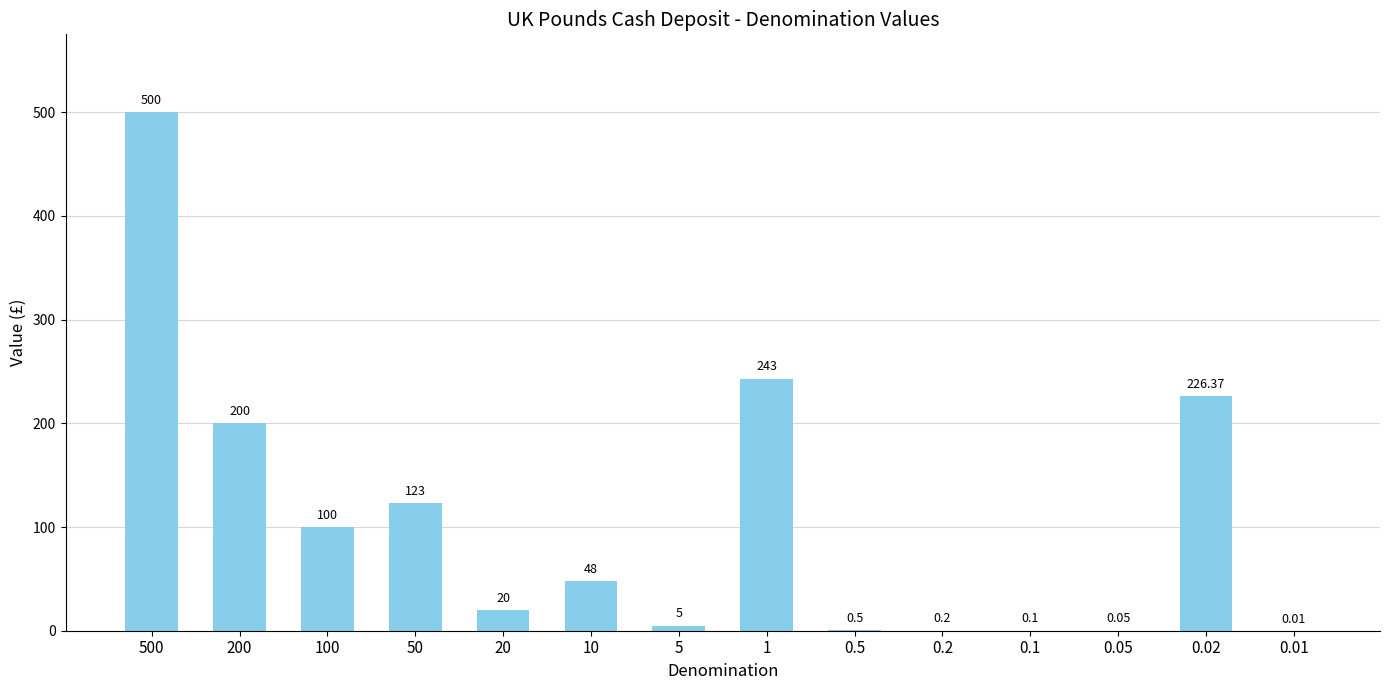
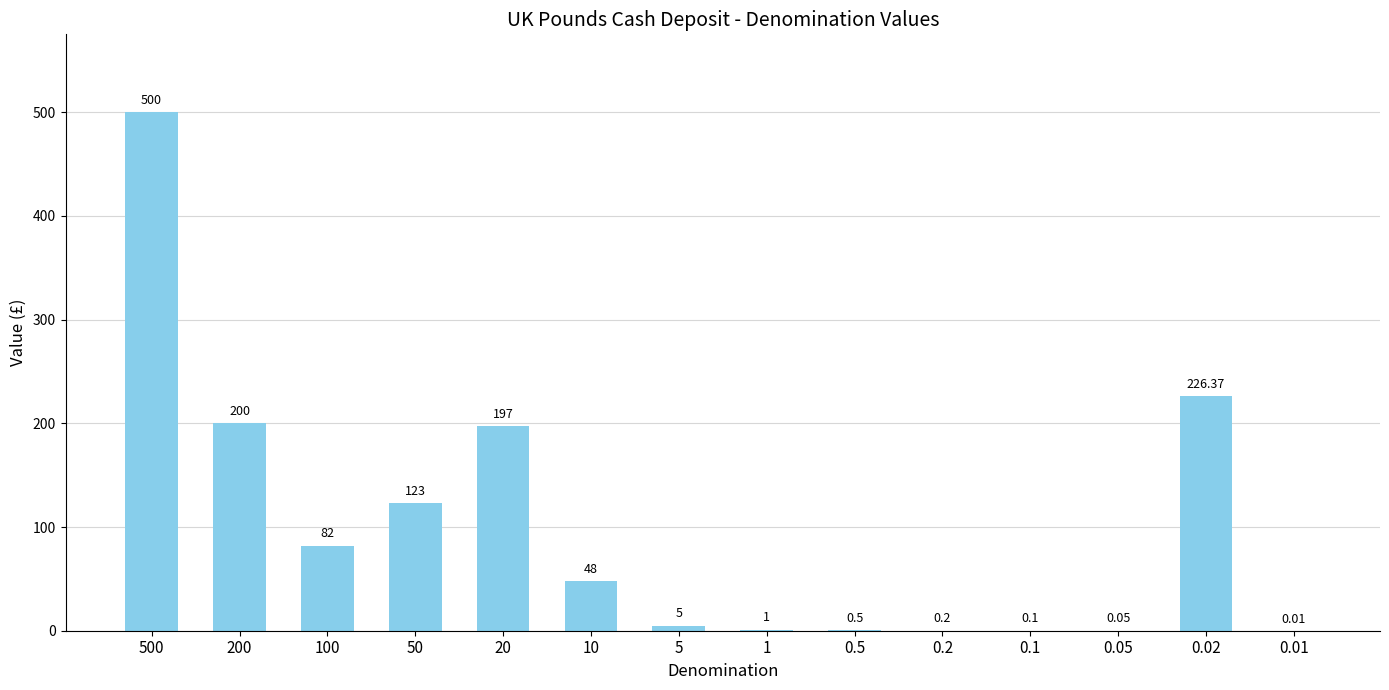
100: 100 -> 82
20: 20 -> 197
1: 243 -> 1
